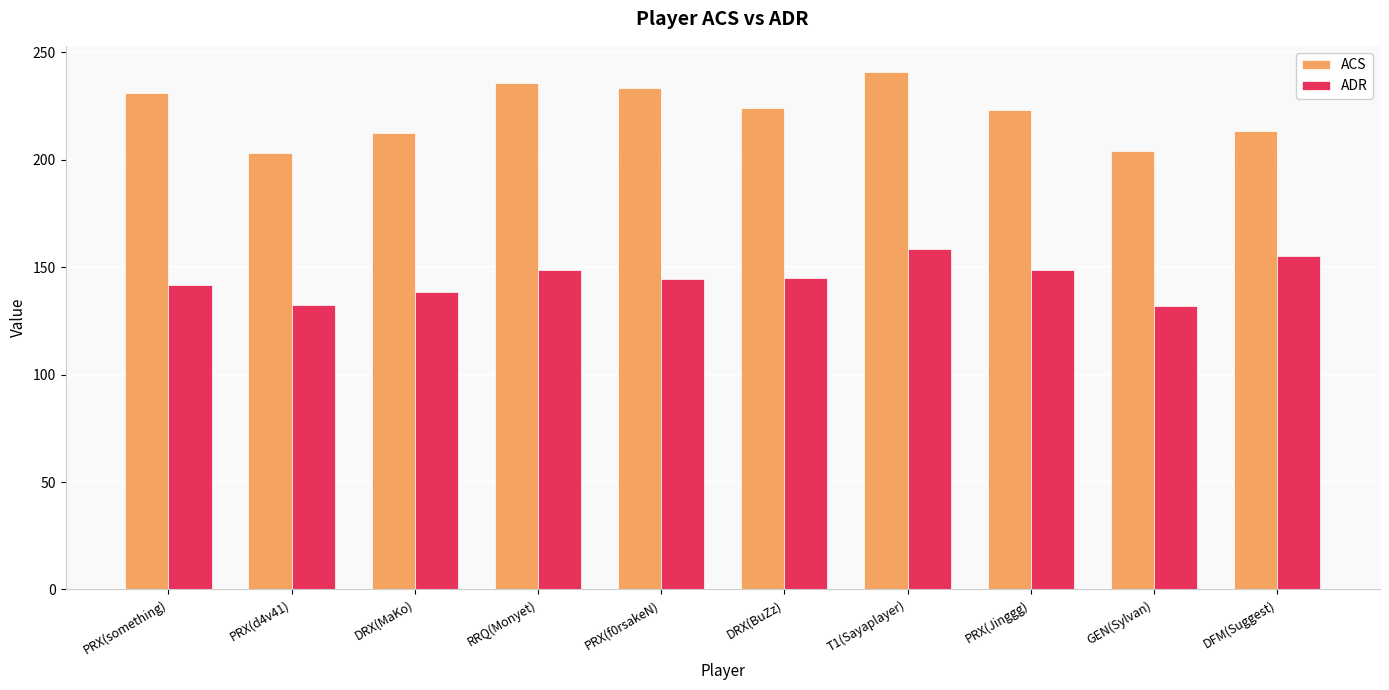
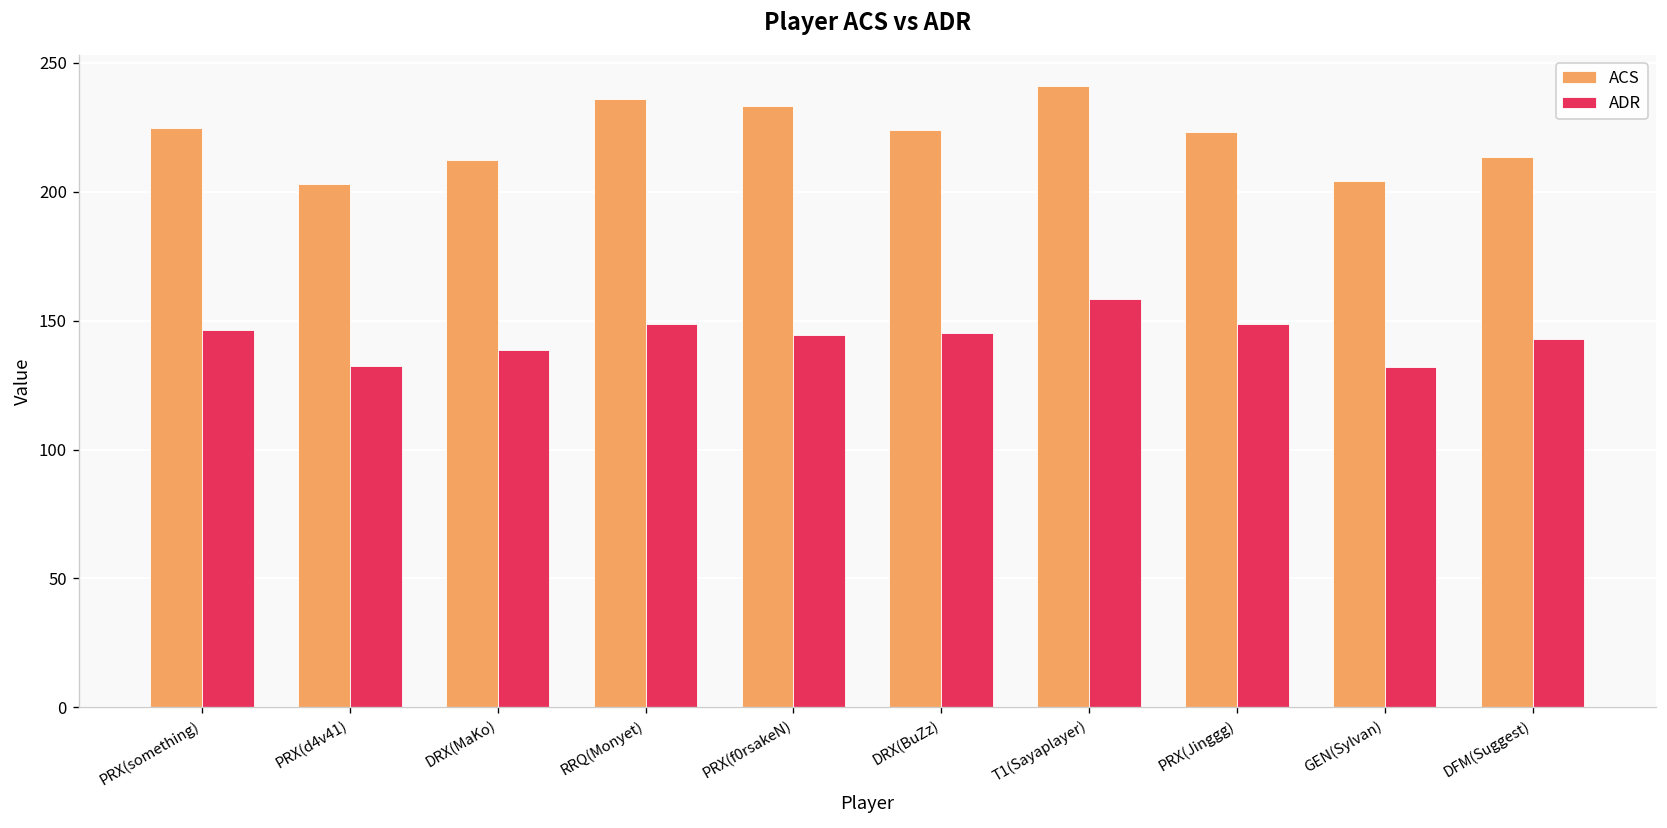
ACS, PRX(something): 231 -> 225
ADR, PRX(something): 142 -> 146
ADR, DFM(Suggest): 155 -> 143
